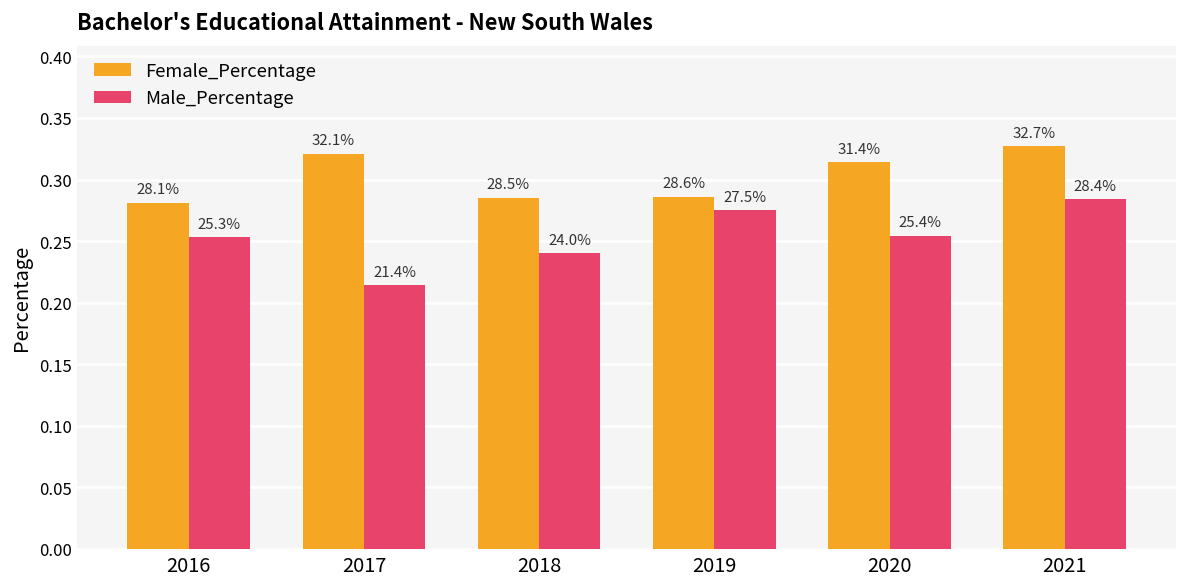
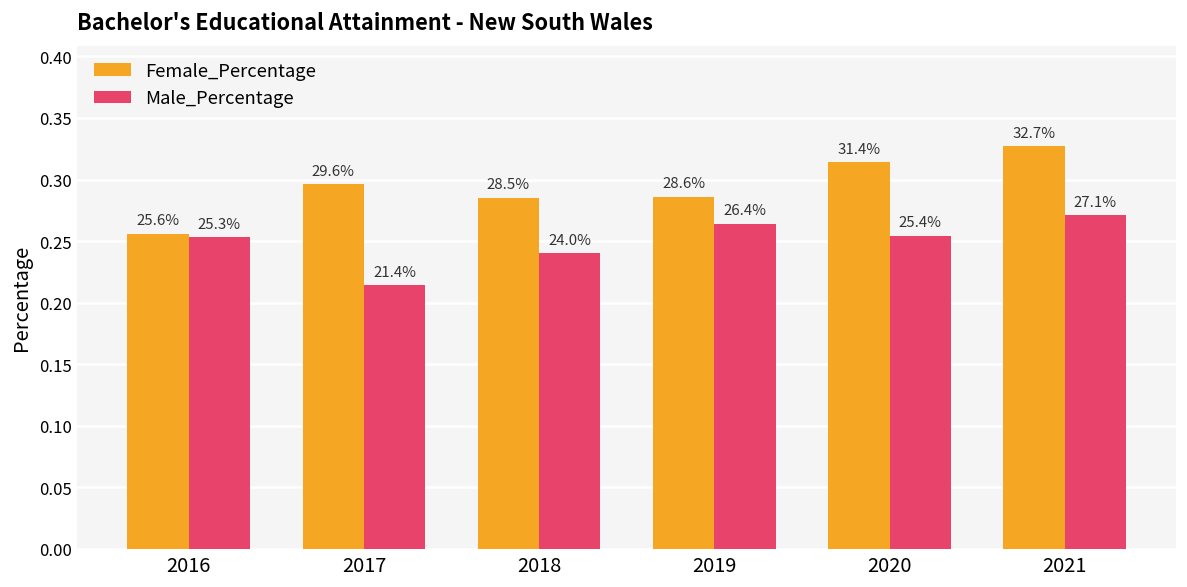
Female_Percentage, 2016: 28.1% -> 25.6%
Female_Percentage, 2017: 32.1% -> 29.6%
Male_Percentage, 2019: 27.5% -> 26.4%
Male_Percentage, 2021: 28.4% -> 27.1%
